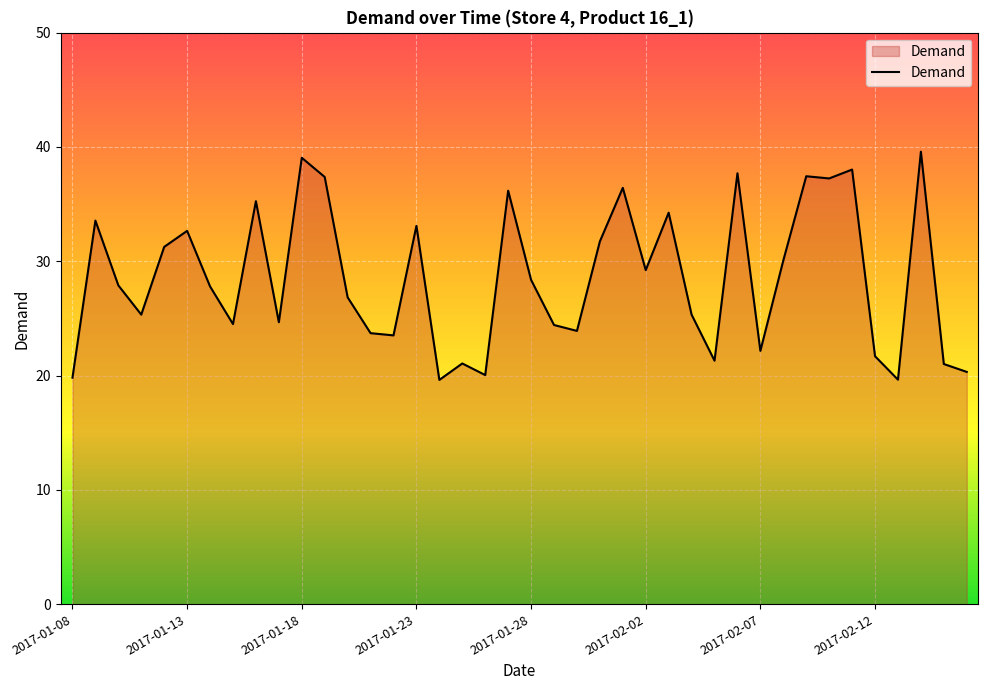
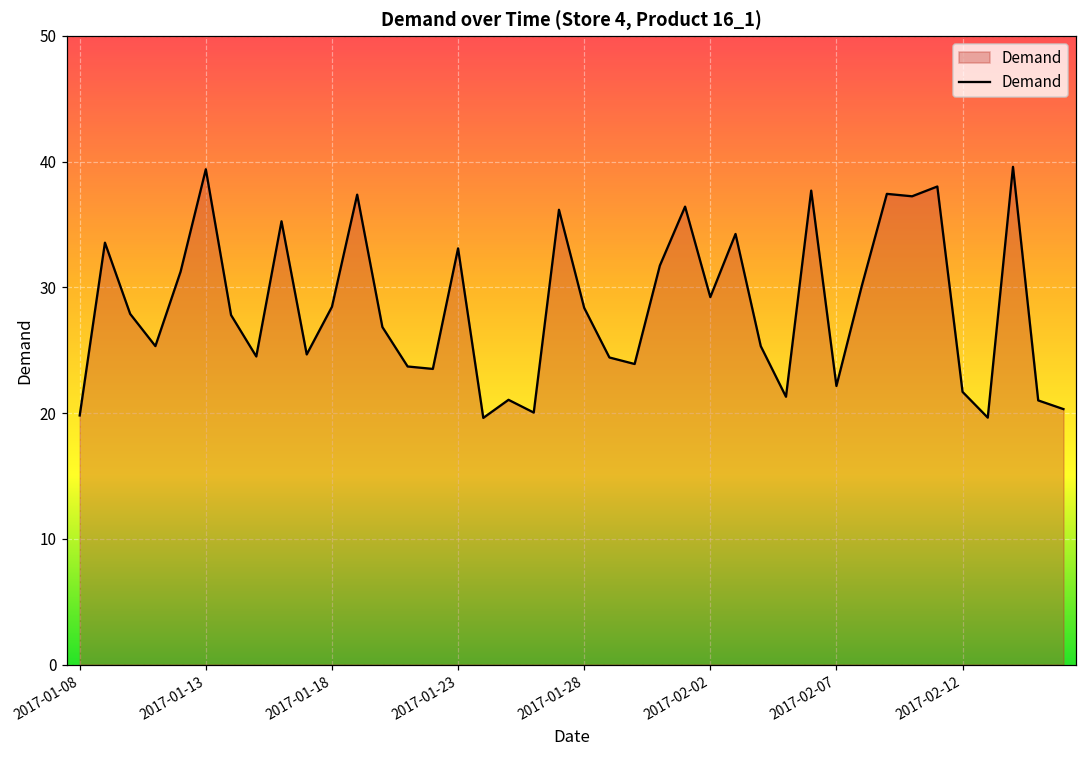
2017-01-13: 32.7 -> 39.4
2017-01-18: 39.1 -> 28.5
